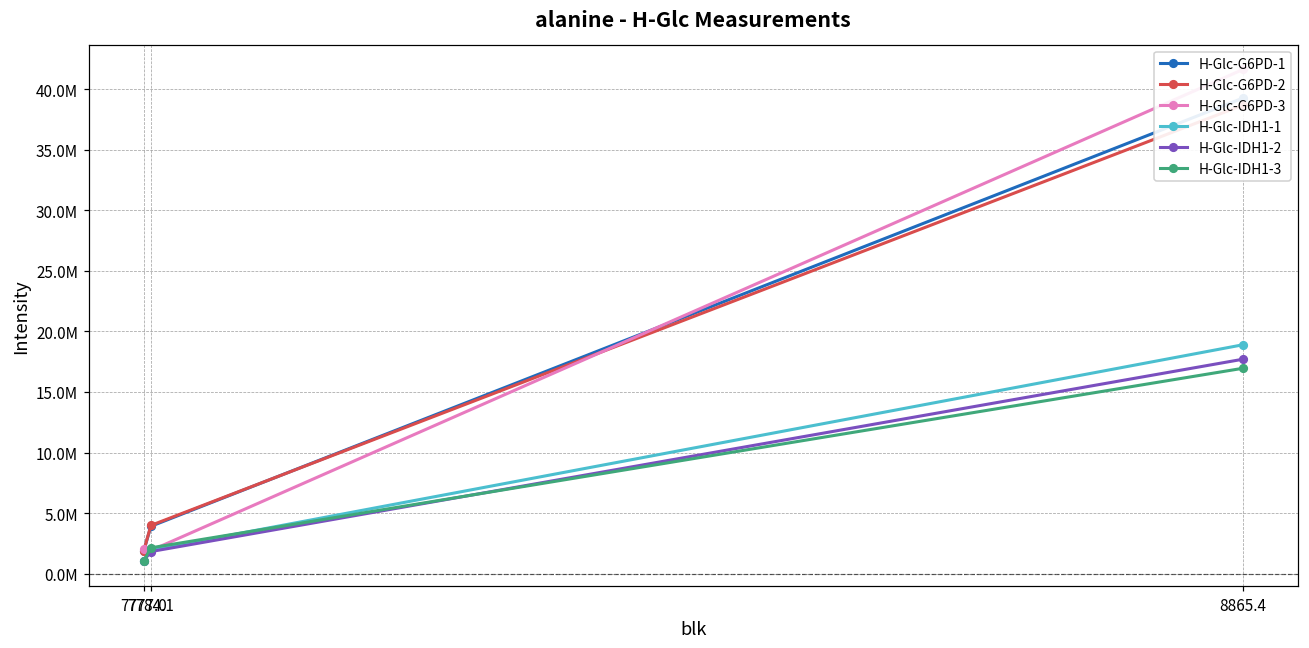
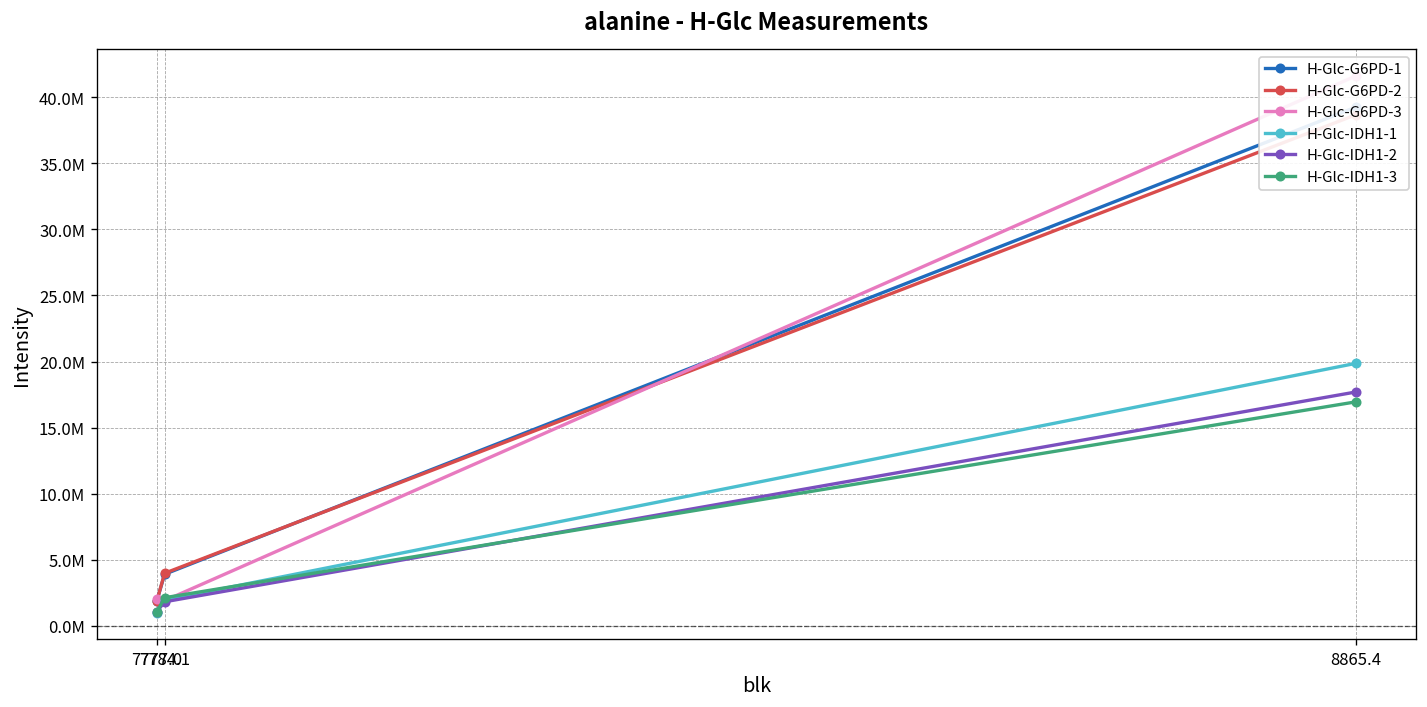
H-Glc-IDH1-1, 8865.4: 18900000 -> 19900000
